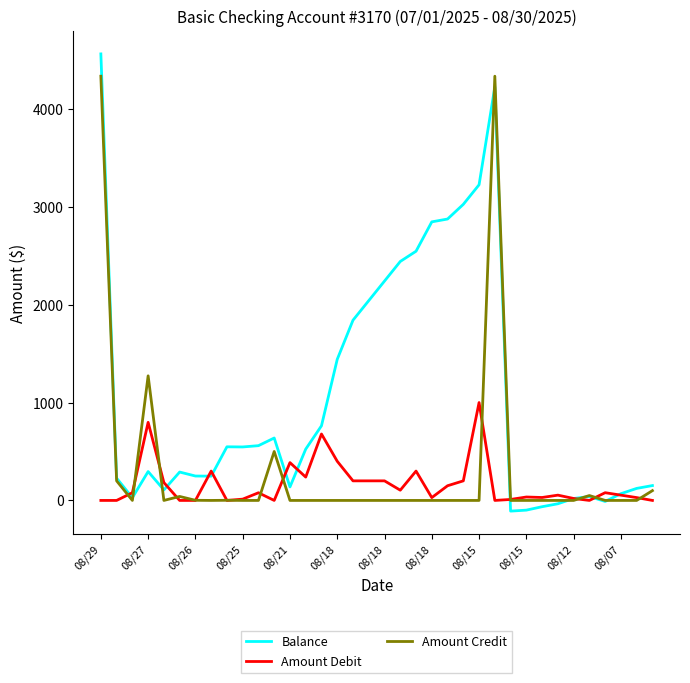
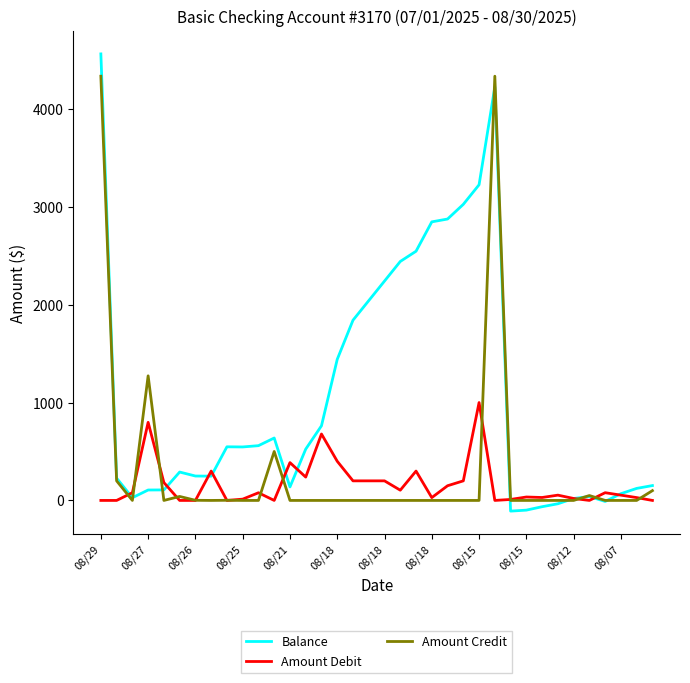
Balance, 08/27: 300 -> 100
